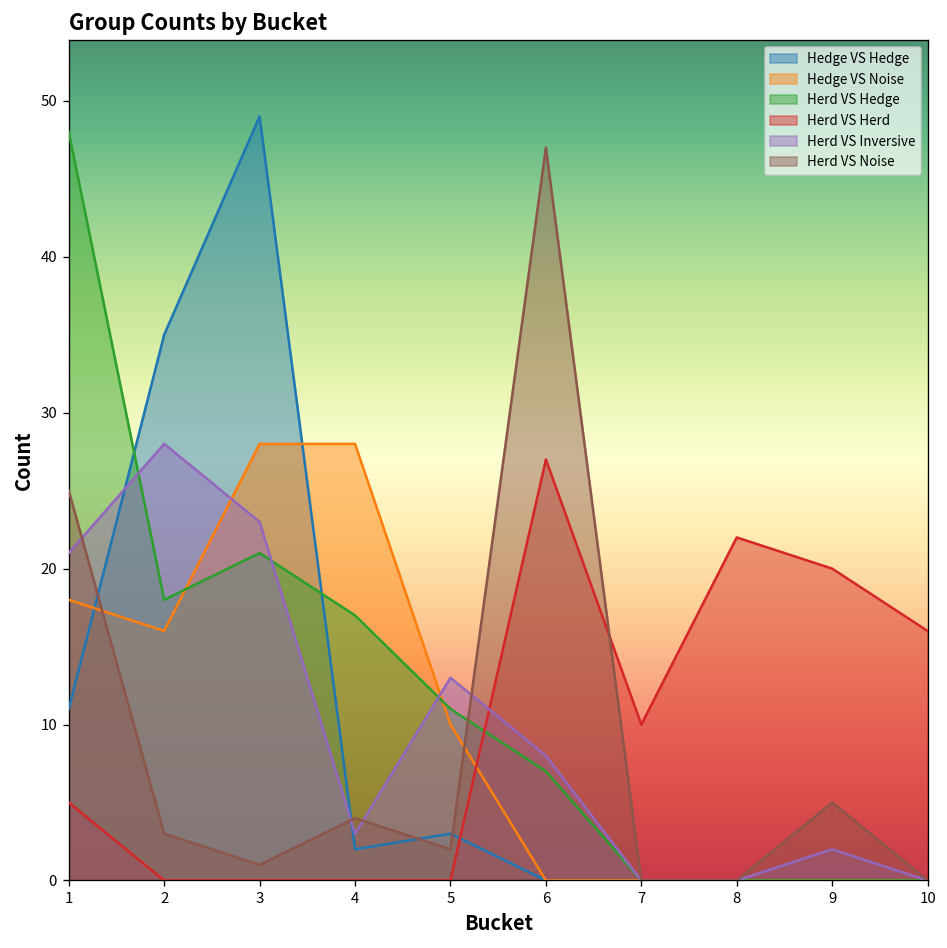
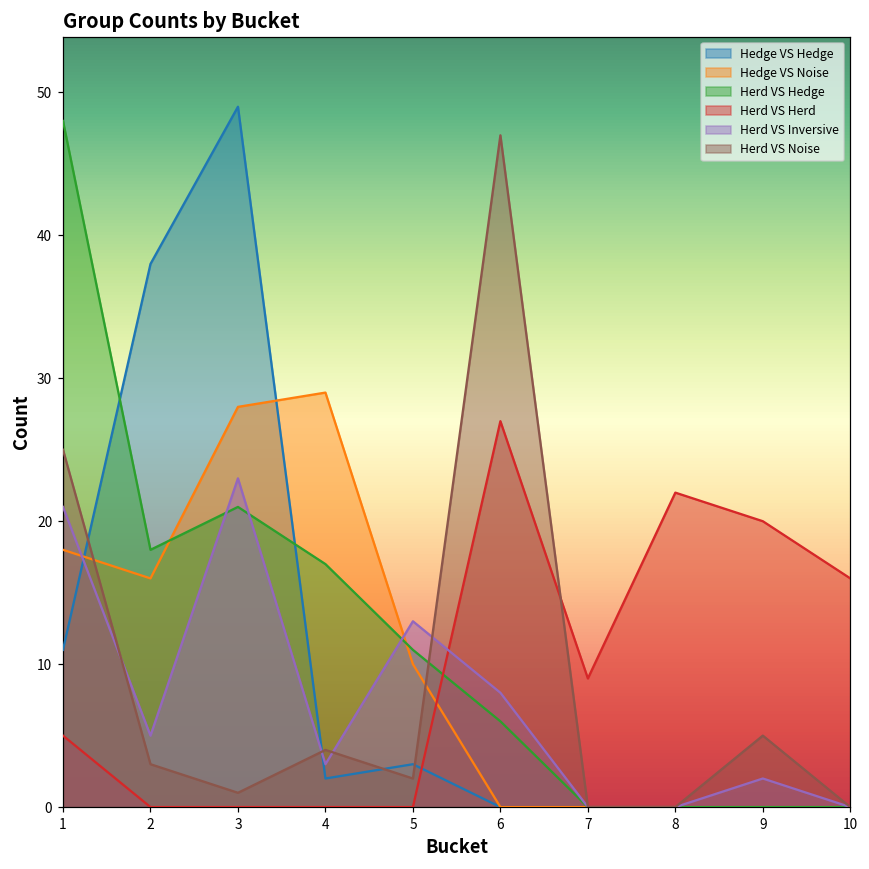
Hedge VS Hedge, 2: 35 -> 38
Herd VS Inversive, 2: 28 -> 5
Hedge VS Noise, 4: 28 -> 29
Herd VS Hedge, 6: 7 -> 6
Herd VS Herd, 7: 10 -> 9
